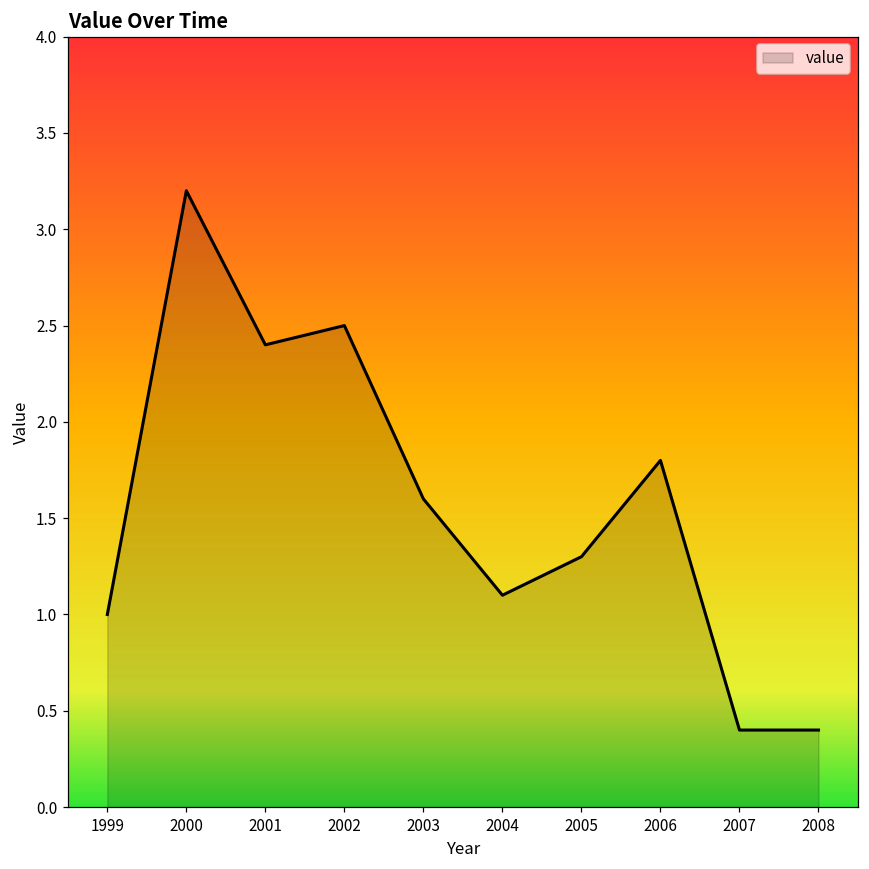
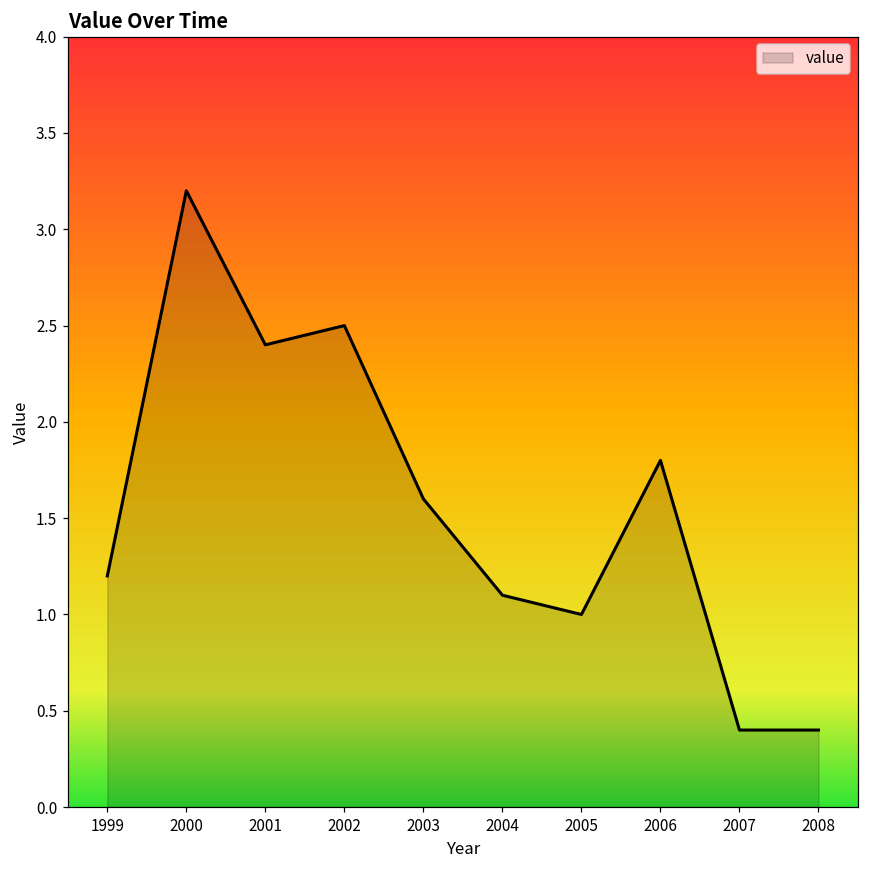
1999: 1.0 -> 1.2
2005: 1.3 -> 1.0
